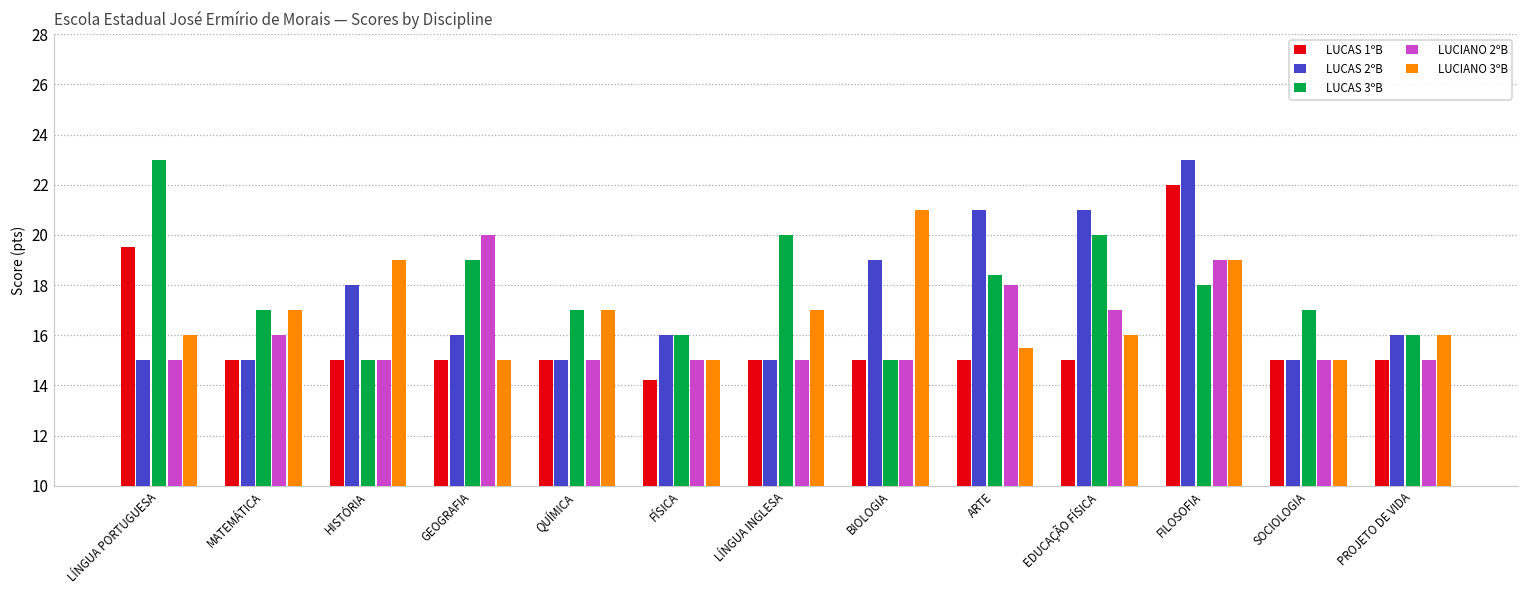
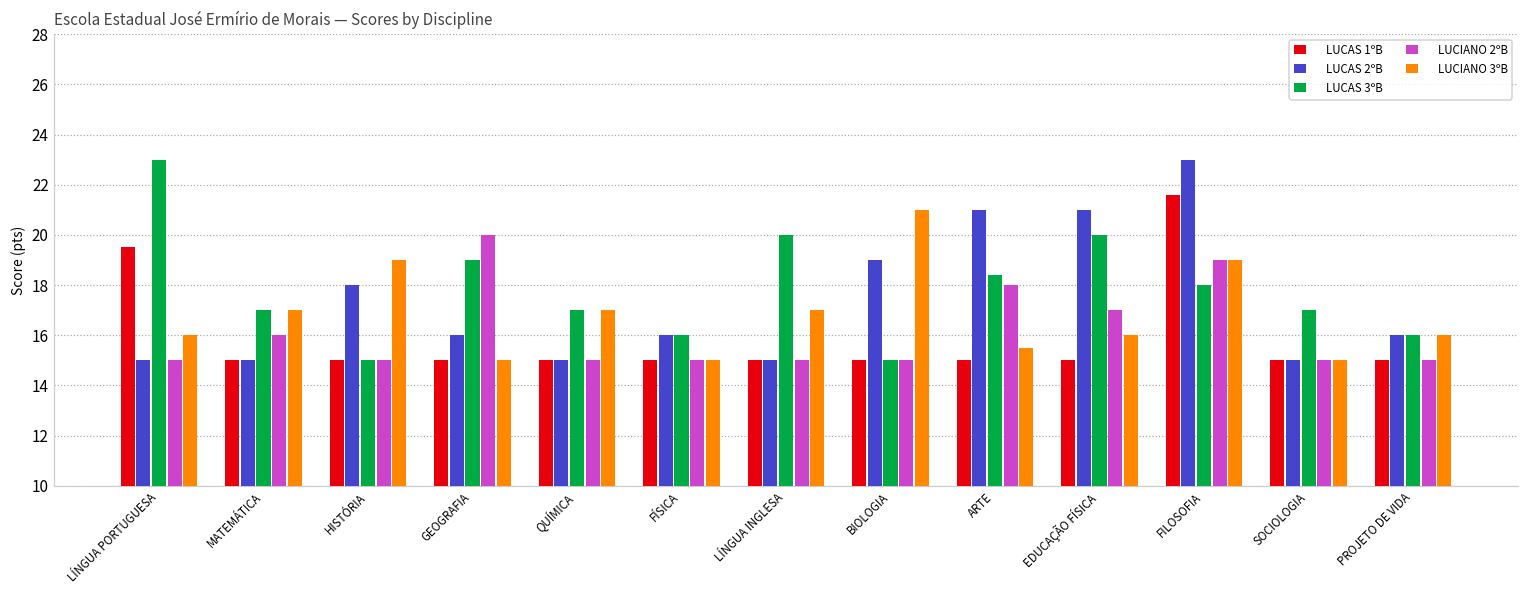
LUCAS 1ºB, FÍSICA: 14.2 -> 15.0
LUCAS 1ºB, FILOSOFIA: 22.0 -> 21.6
